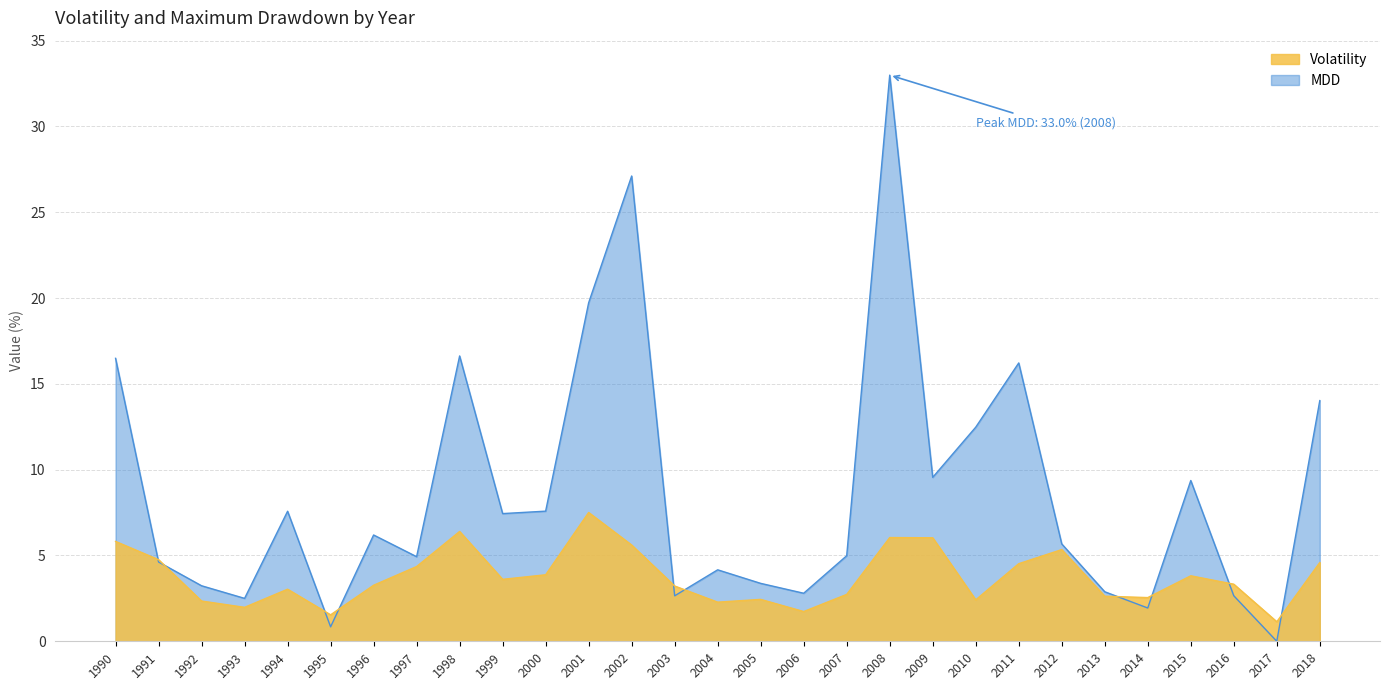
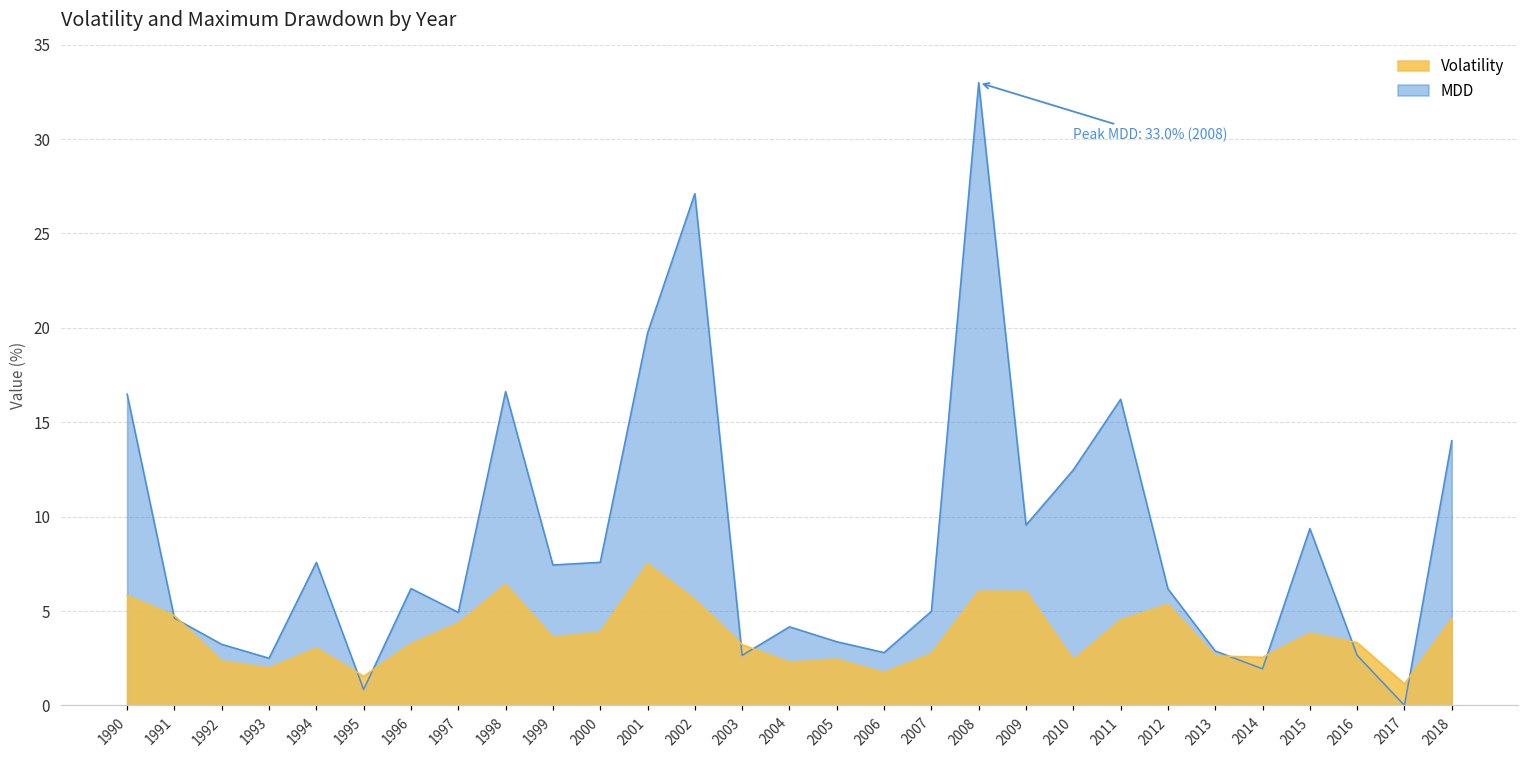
MDD, 2012: 5.7 -> 6.2
